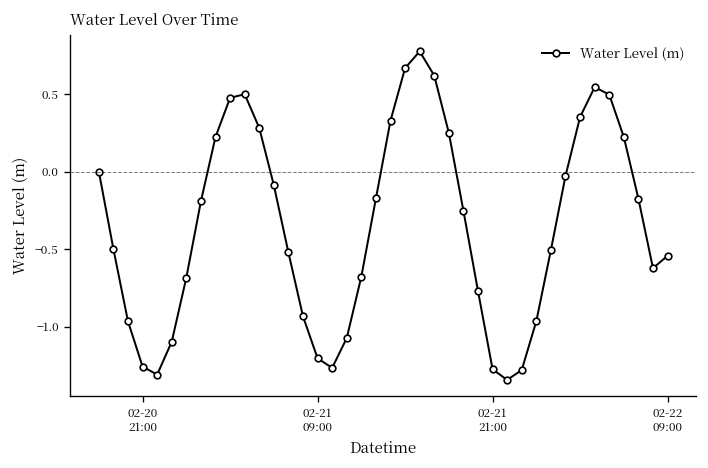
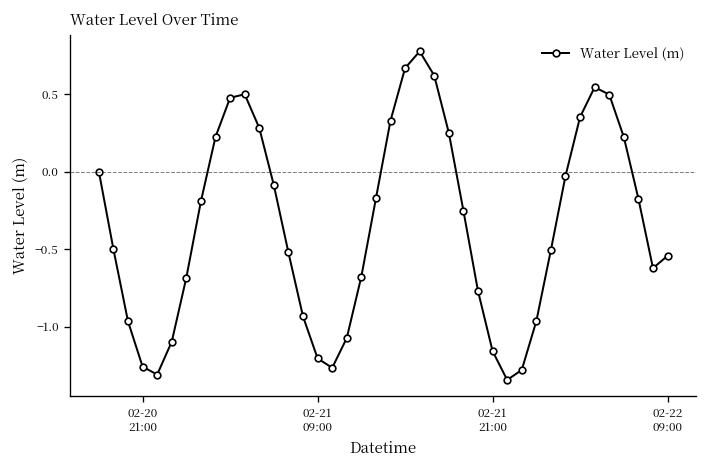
02-21 21:00: -1.28 -> -1.16
